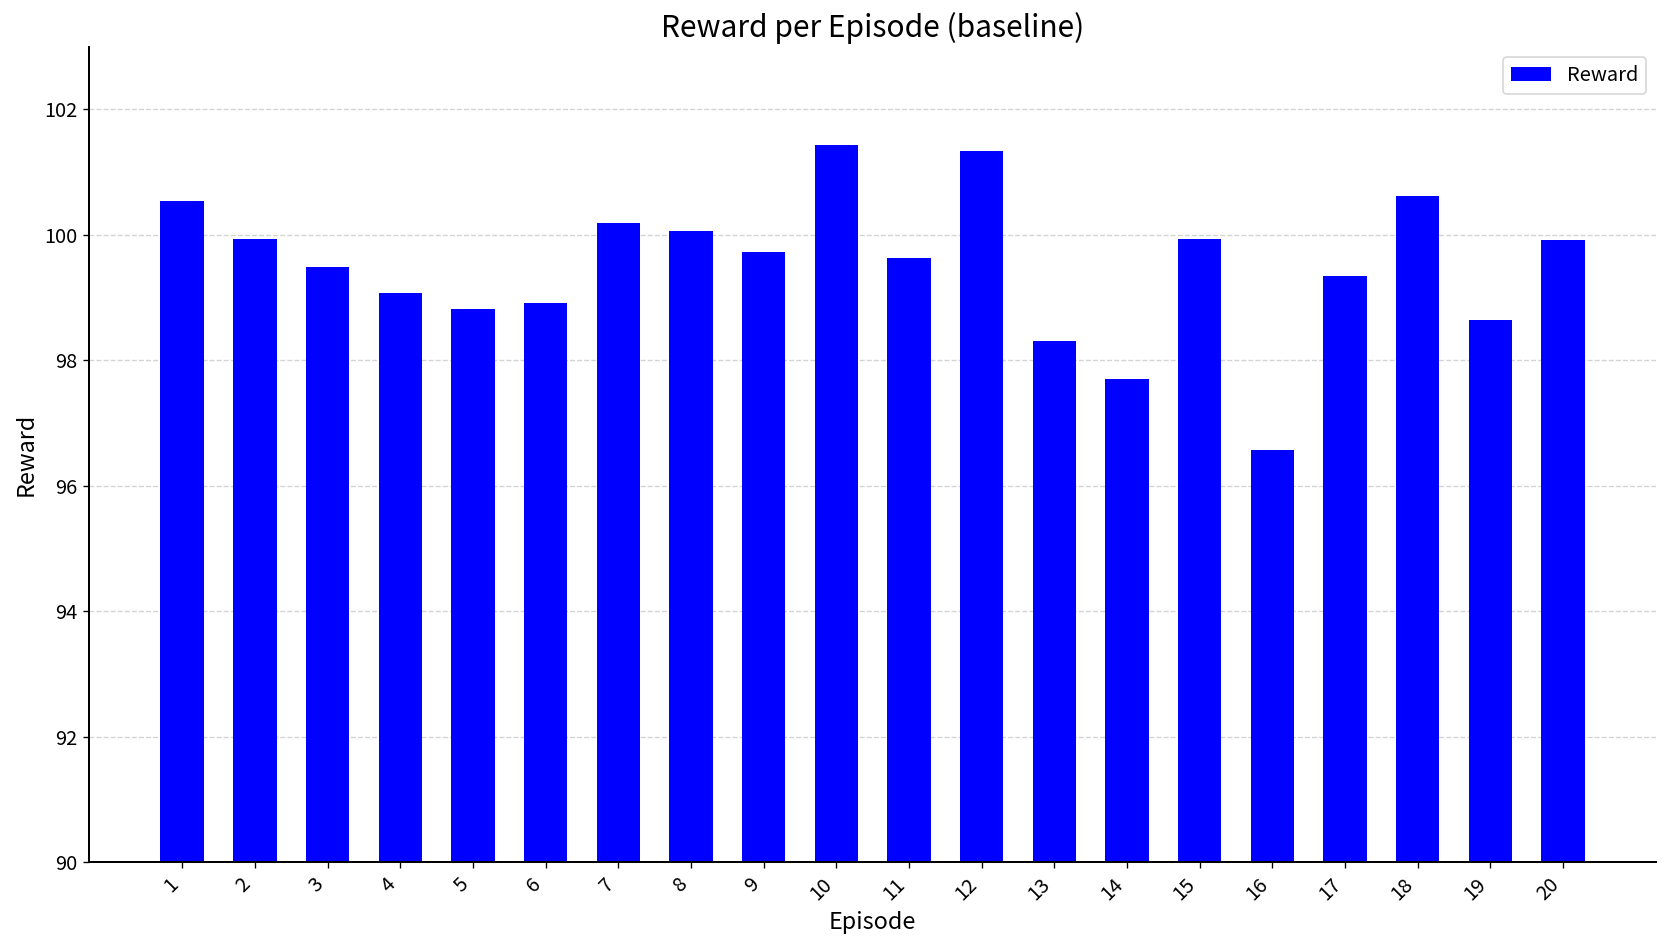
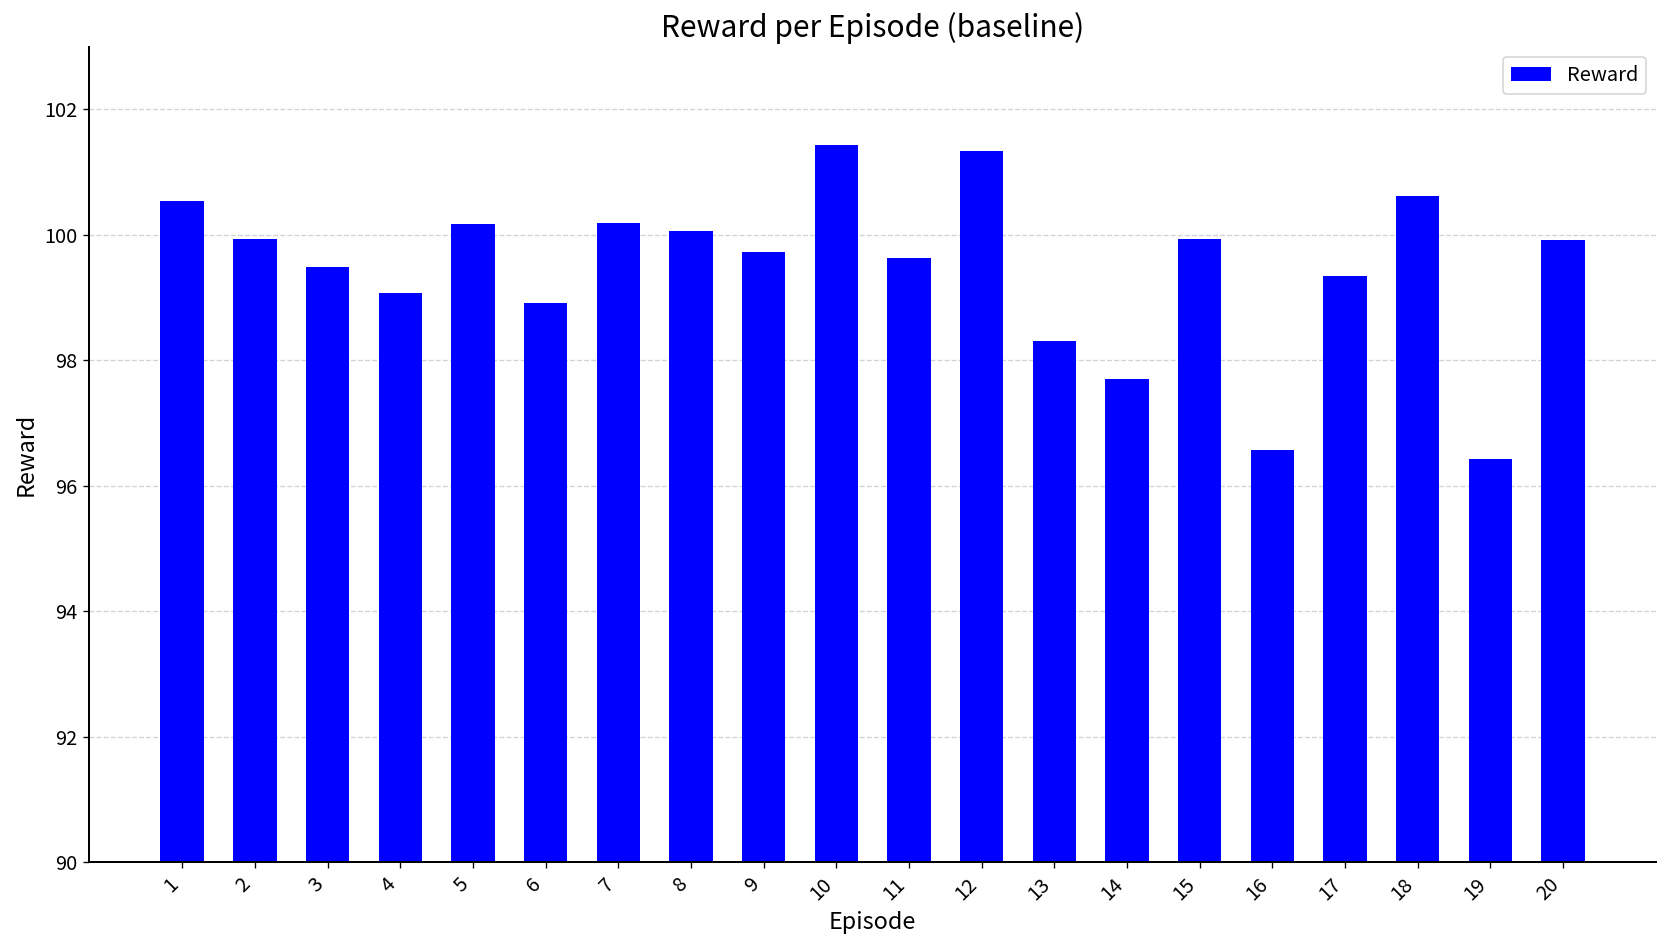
5: 98.8 -> 100.2
19: 98.6 -> 96.4
